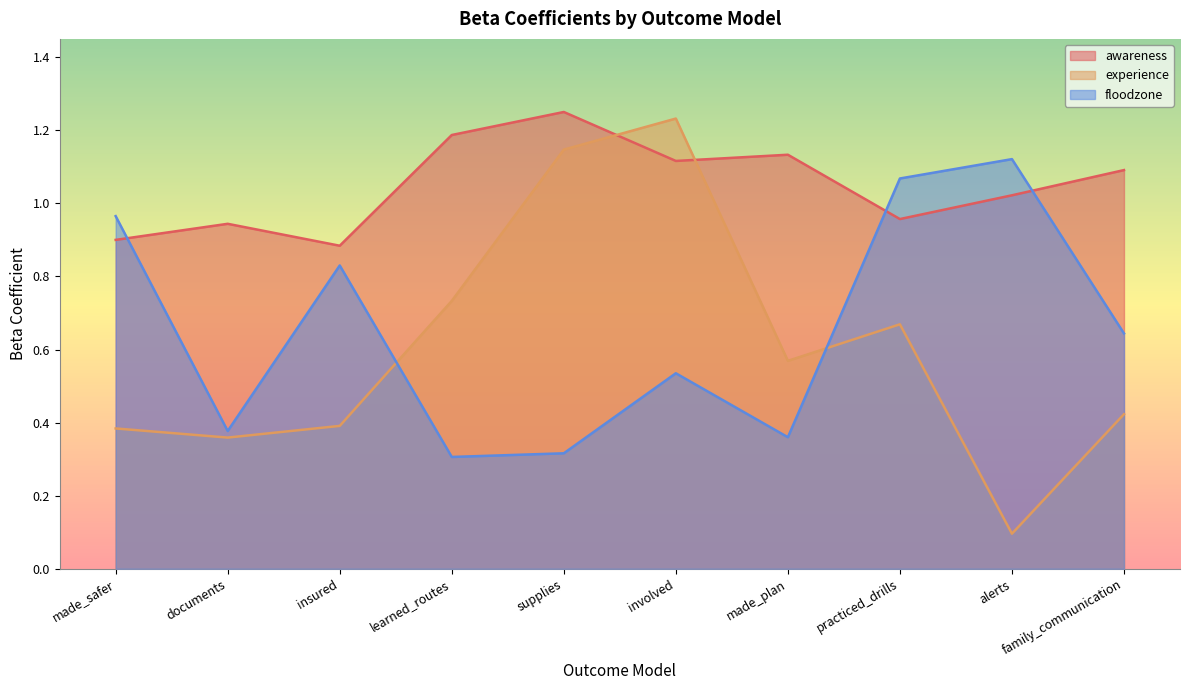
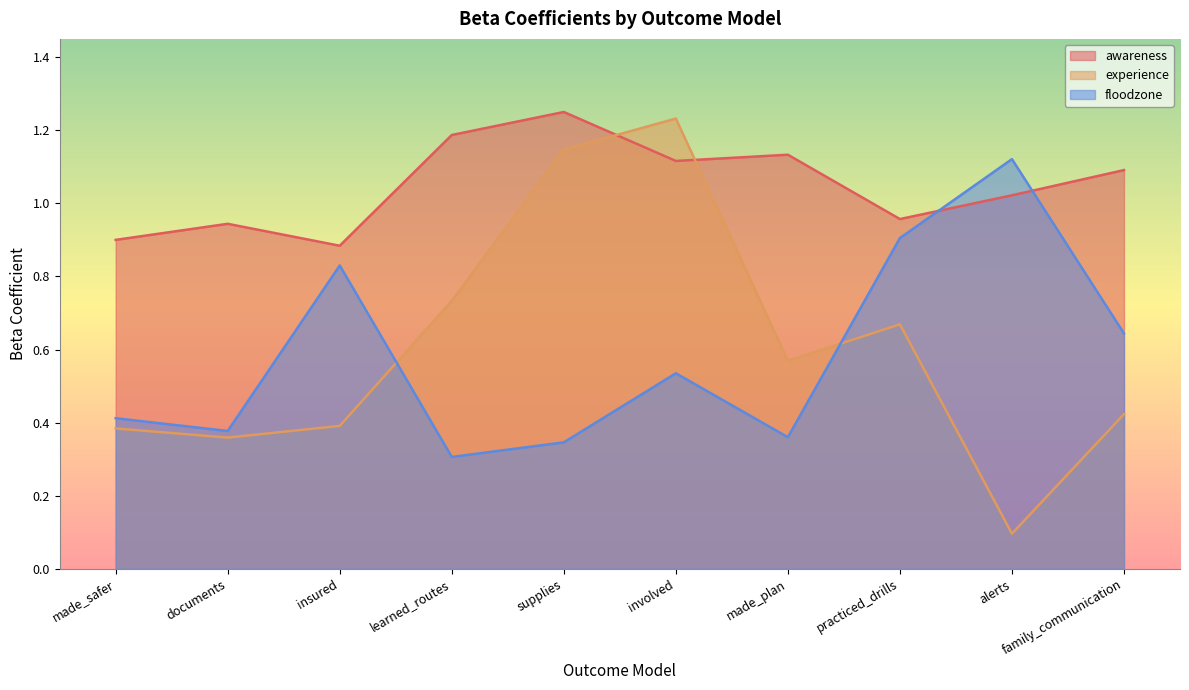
floodzone, made_safer: 0.97 -> 0.41
floodzone, supplies: 0.32 -> 0.35
floodzone, practiced_drills: 1.07 -> 0.91
